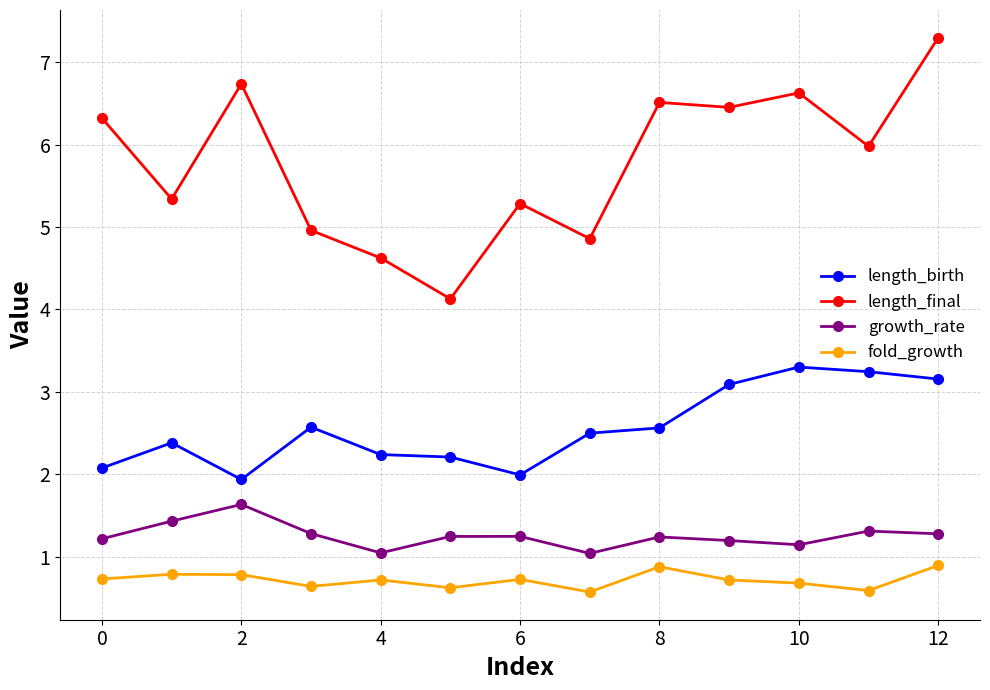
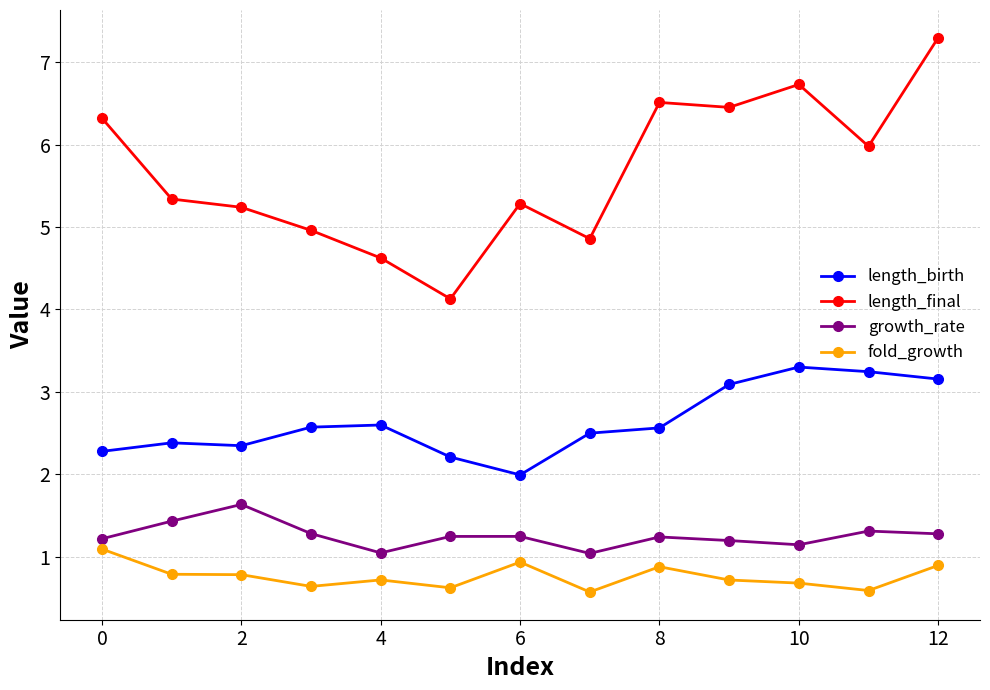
length_birth, 0: 2.1 -> 2.3
fold_growth, 0: 0.7 -> 1.1
length_birth, 2: 1.9 -> 2.3
length_final, 2: 6.7 -> 5.2
length_birth, 4: 2.2 -> 2.6
fold_growth, 6: 0.7 -> 0.9
length_final, 10: 6.6 -> 6.7
